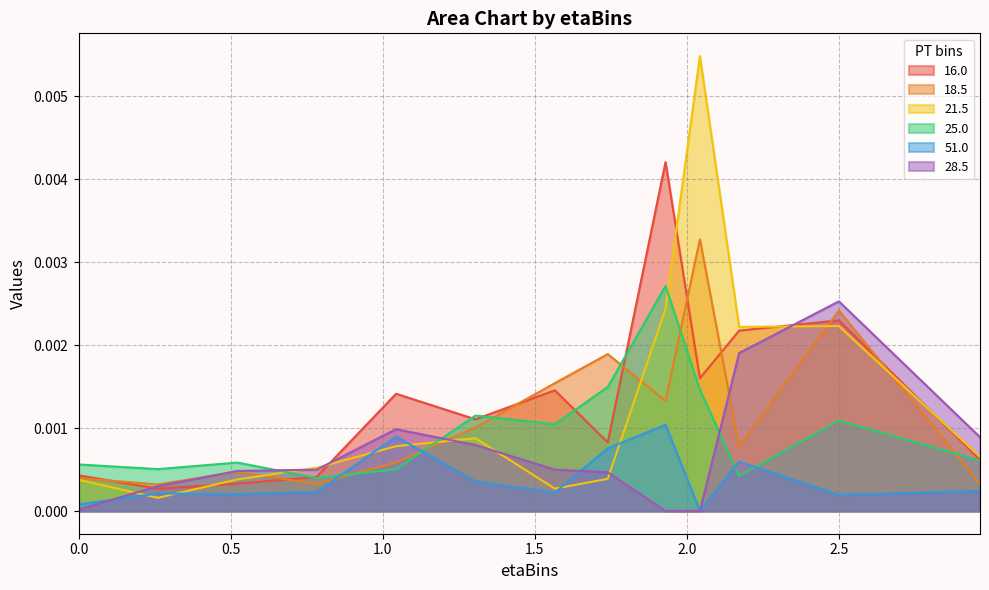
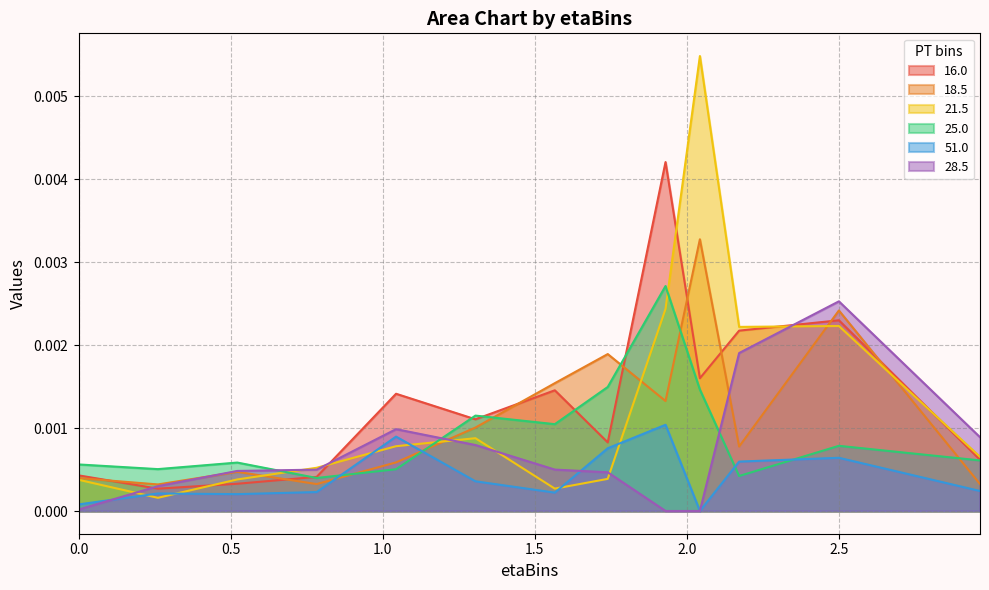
25.0, 2.5: 0.0011 -> 0.0008
51.0, 2.5: 0.0002 -> 0.0006
